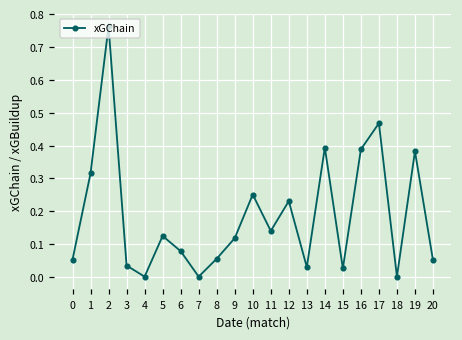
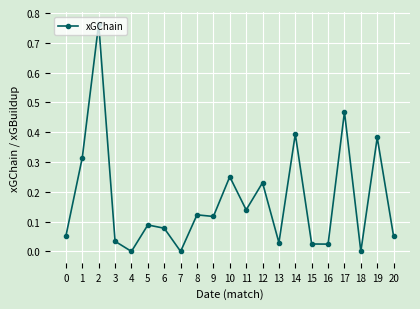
5: 0.12 -> 0.09
8: 0.05 -> 0.12
16: 0.39 -> 0.02
